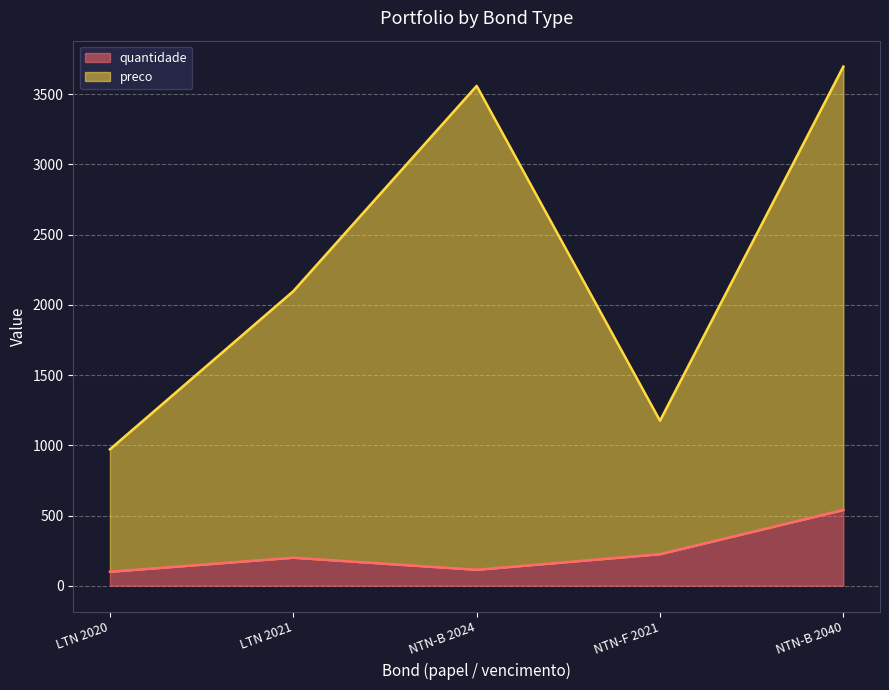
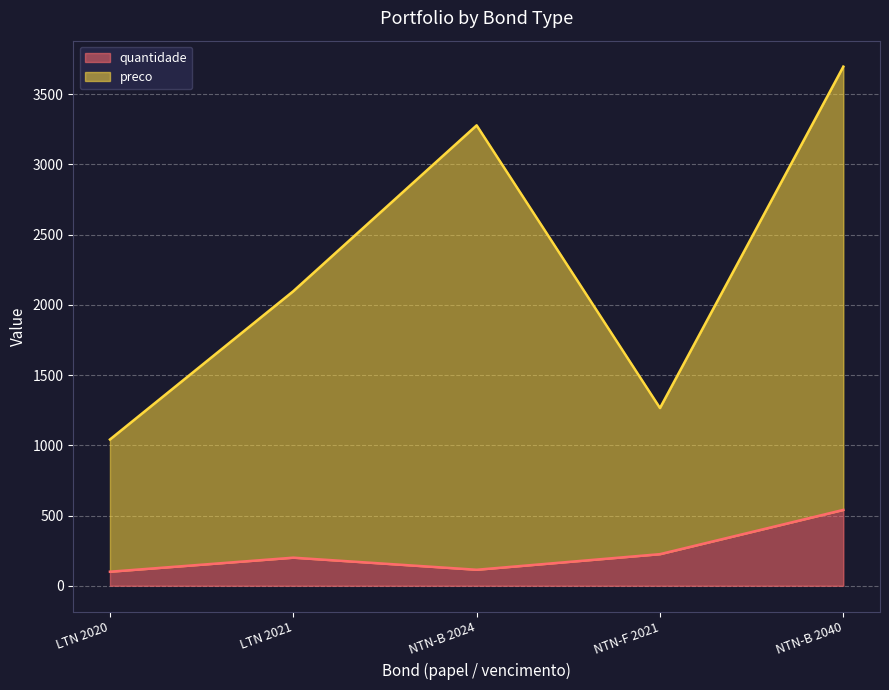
preco, LTN 2020: 870 -> 940
preco, NTN-B 2024: 3440 -> 3160
preco, NTN-F 2021: 950 -> 1040
